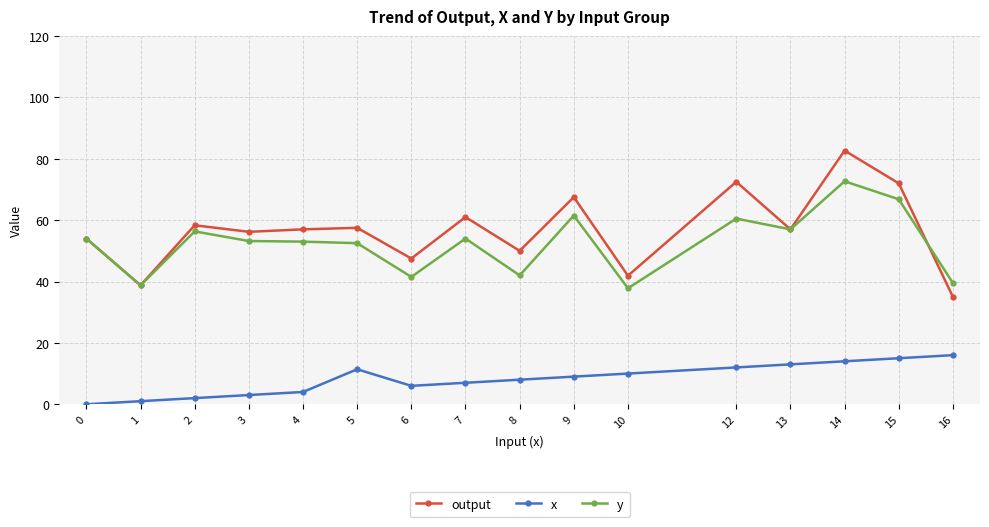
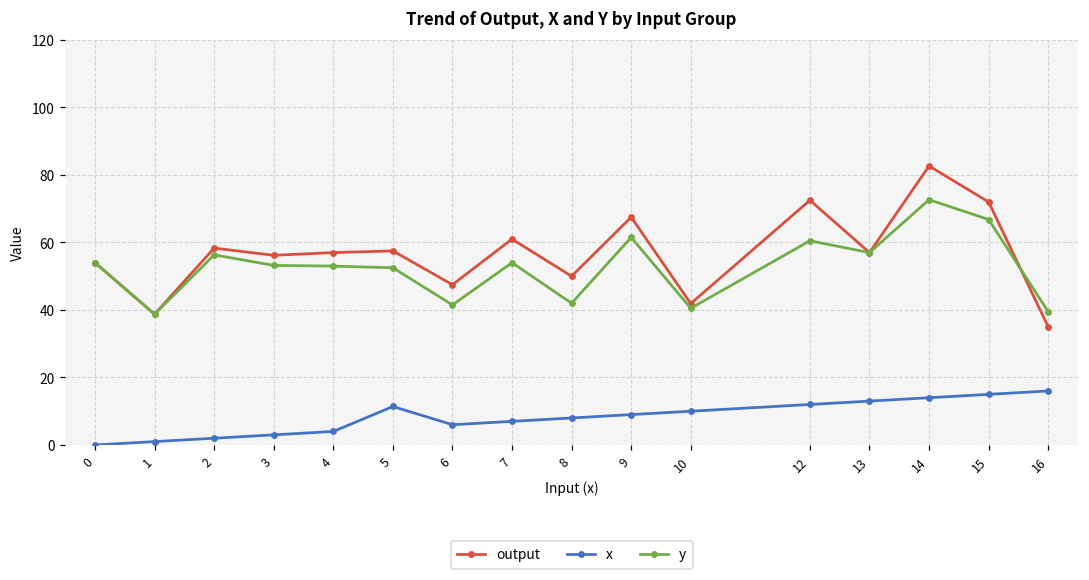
y, 10: 38 -> 41
